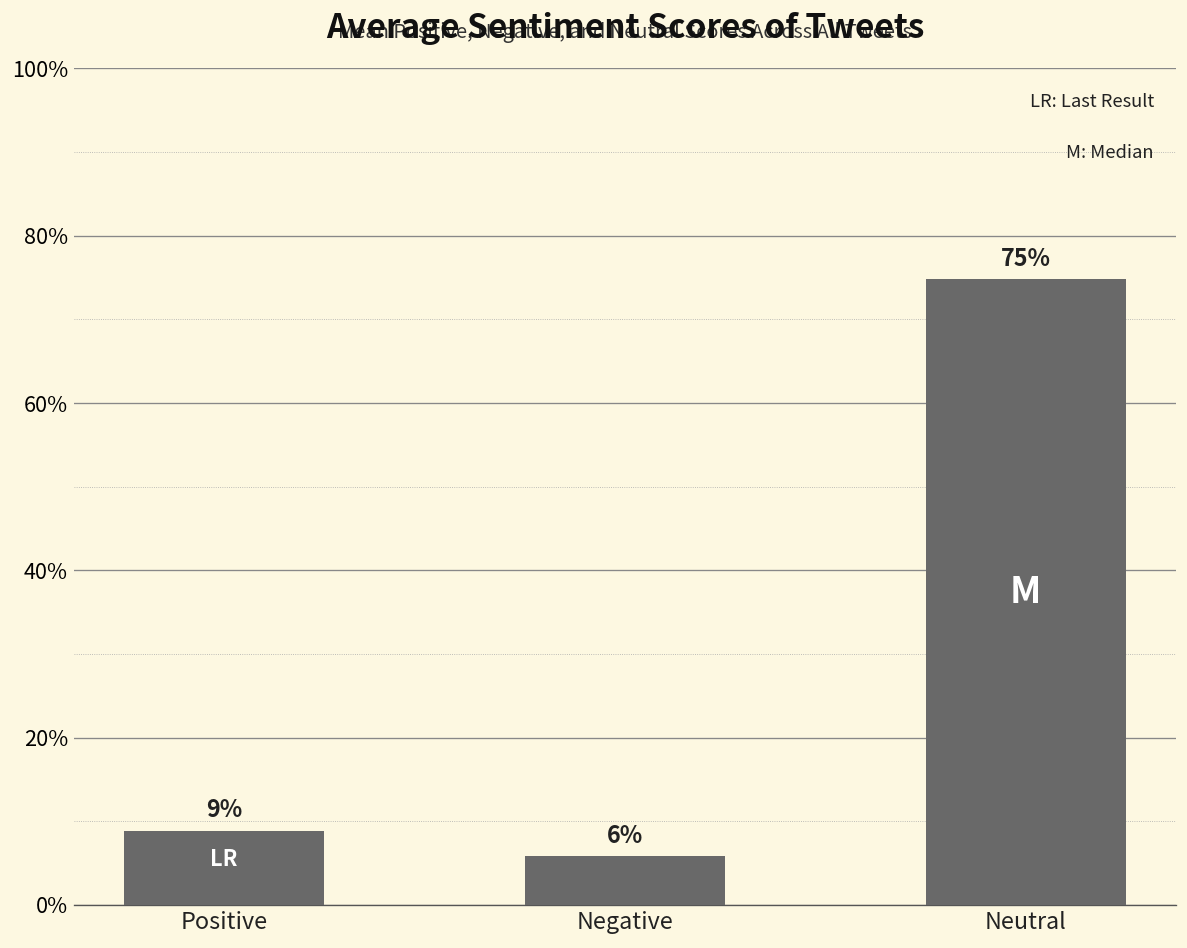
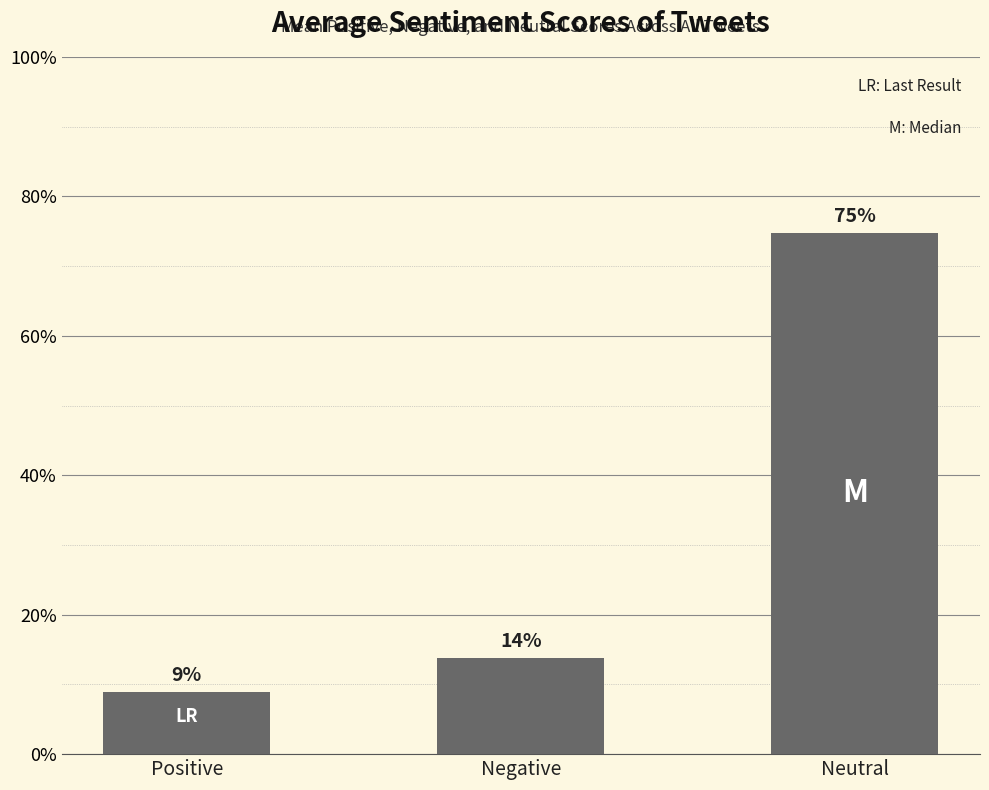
Negative: 6% -> 14%
